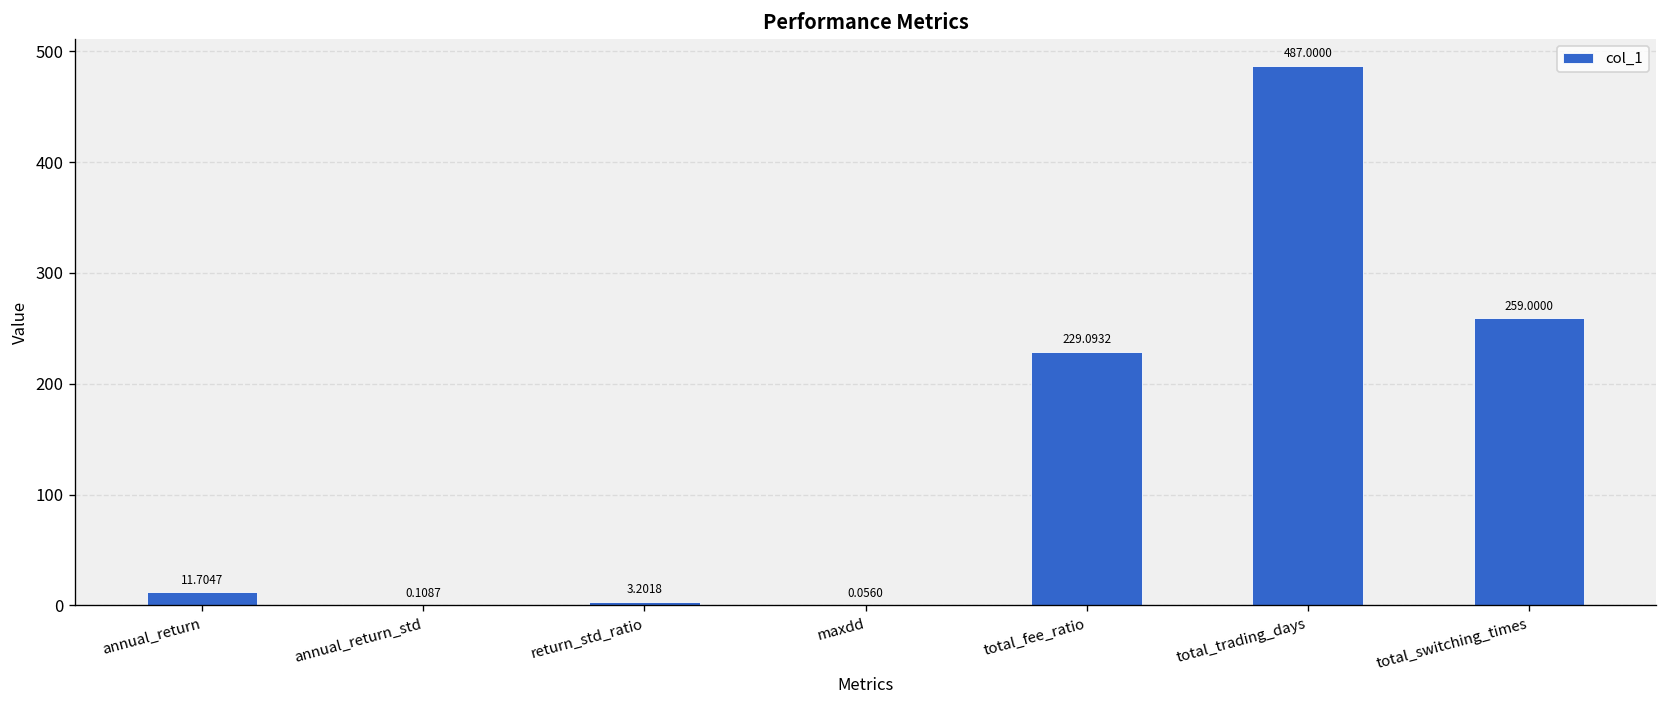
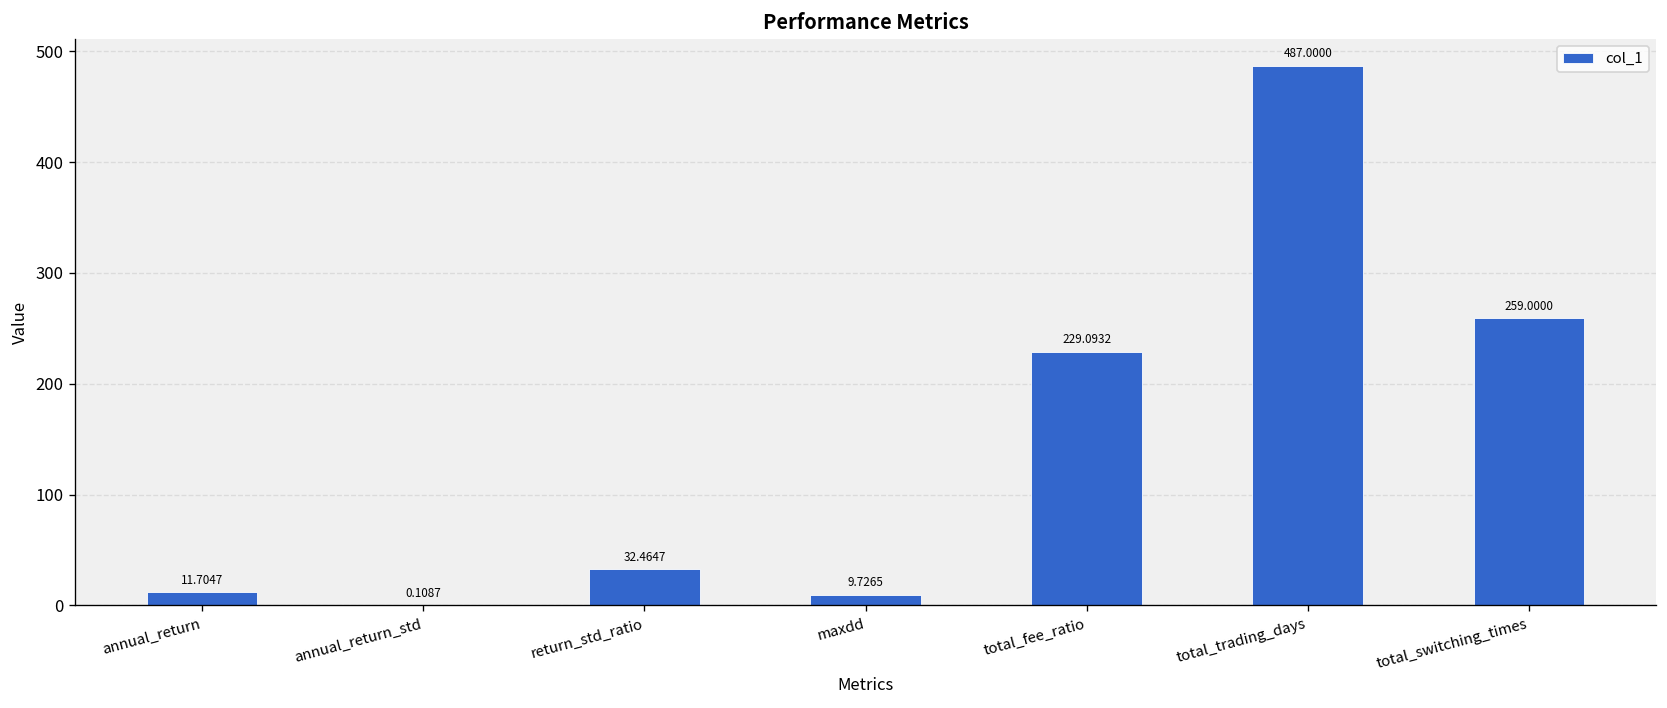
return_std_ratio: 3.2018 -> 32.4647
maxdd: 0.0560 -> 9.7265
